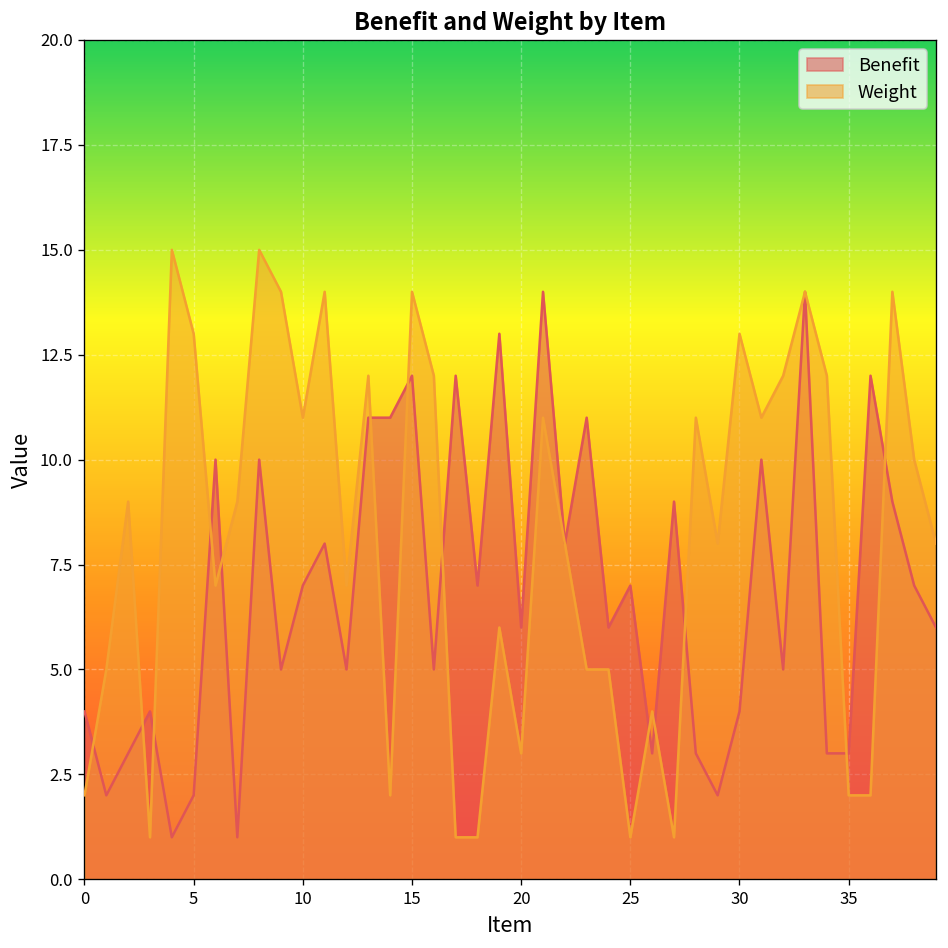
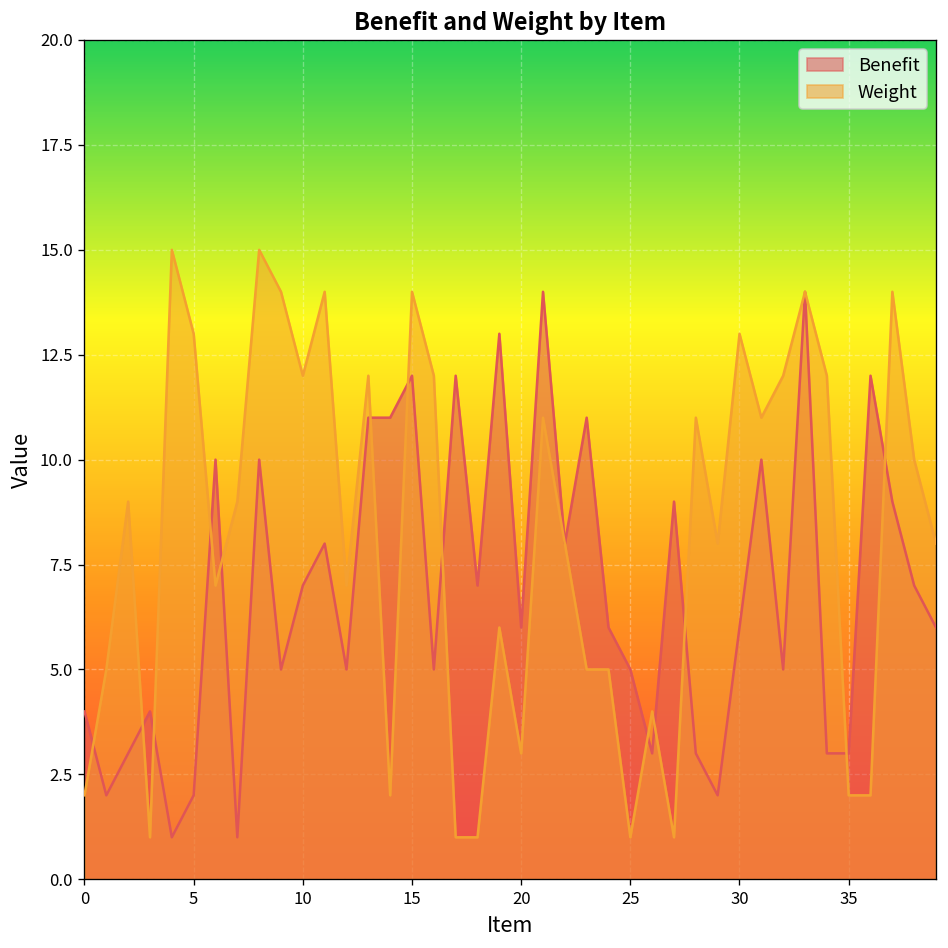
Weight, 10: 11 -> 12
Benefit, 25: 7 -> 5
Benefit, 30: 4 -> 6
